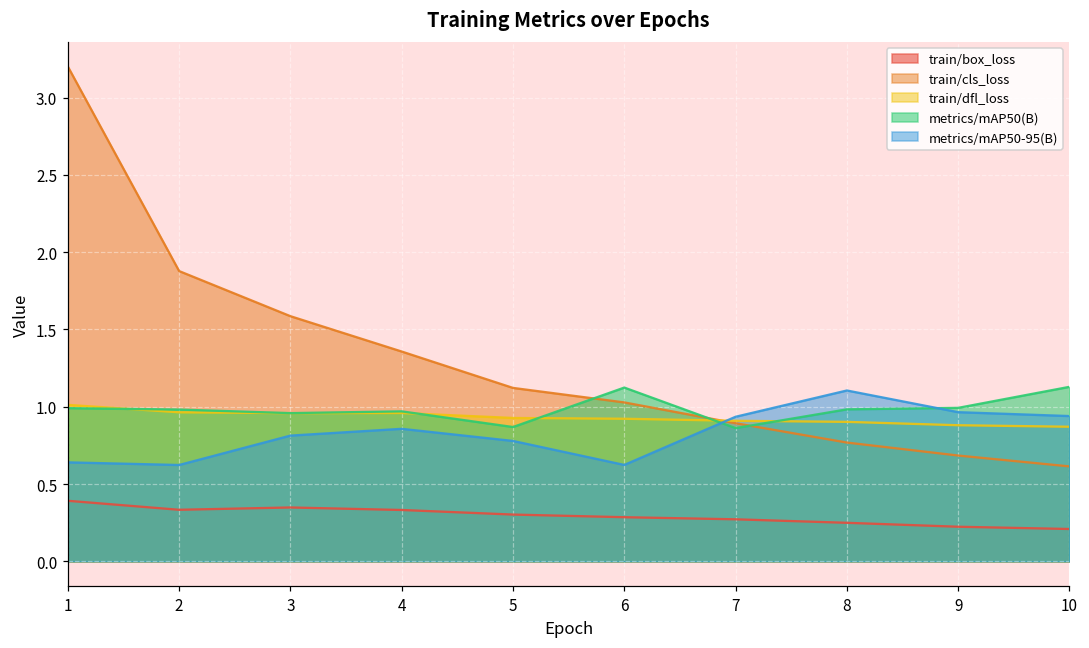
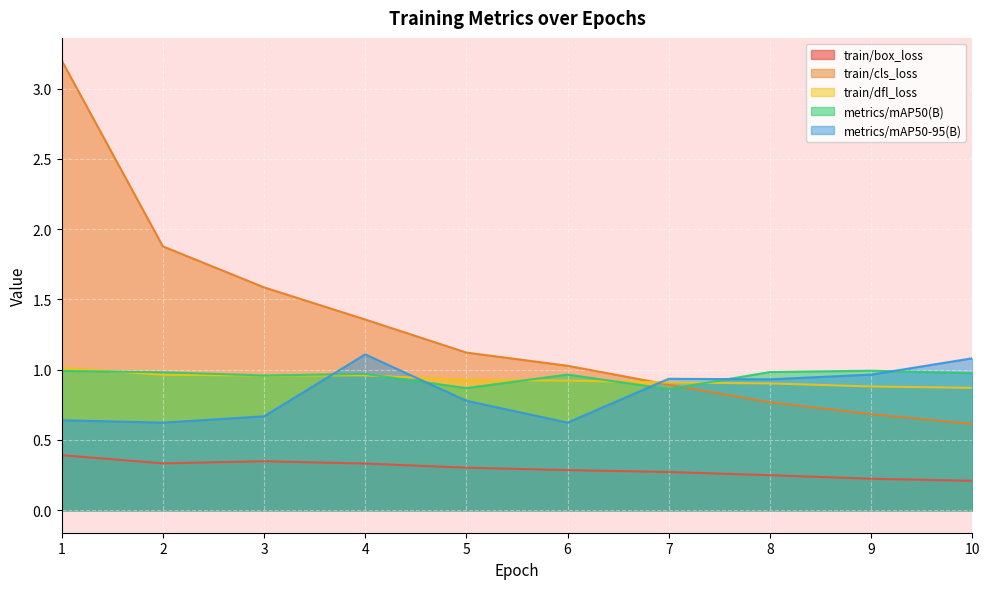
metrics/mAP50-95(B), 3: 0.81 -> 0.67
metrics/mAP50-95(B), 4: 0.86 -> 1.11
metrics/mAP50(B), 6: 1.12 -> 0.97
metrics/mAP50-95(B), 8: 1.11 -> 0.93
metrics/mAP50(B), 10: 1.13 -> 0.98
metrics/mAP50-95(B), 10: 0.94 -> 1.08
